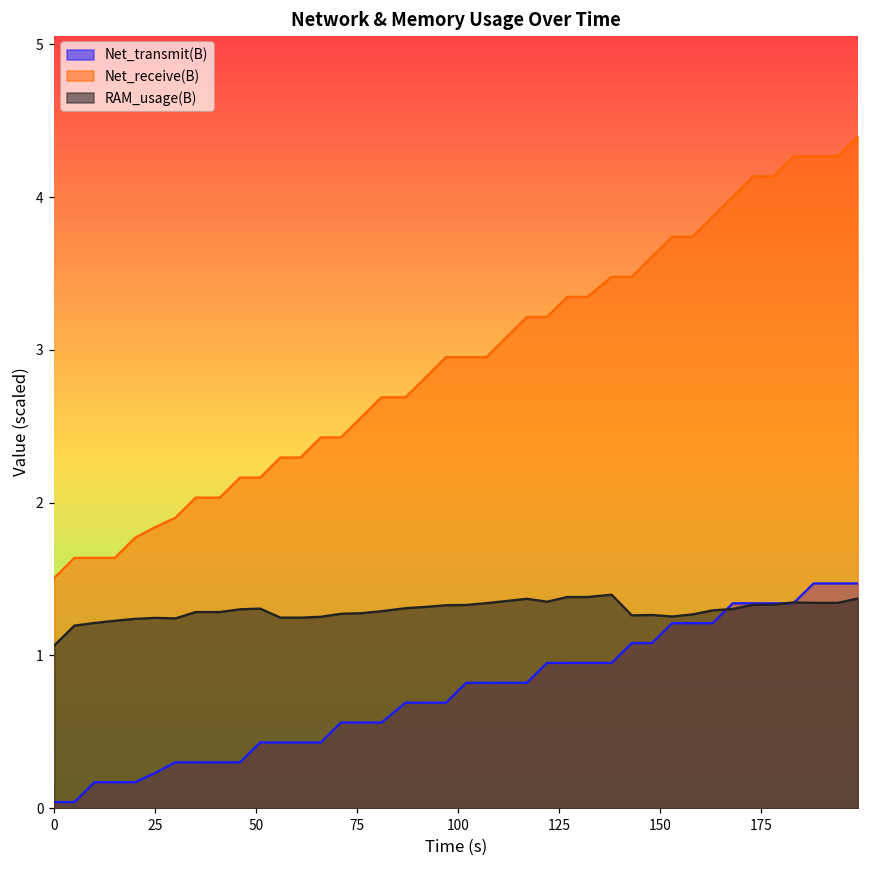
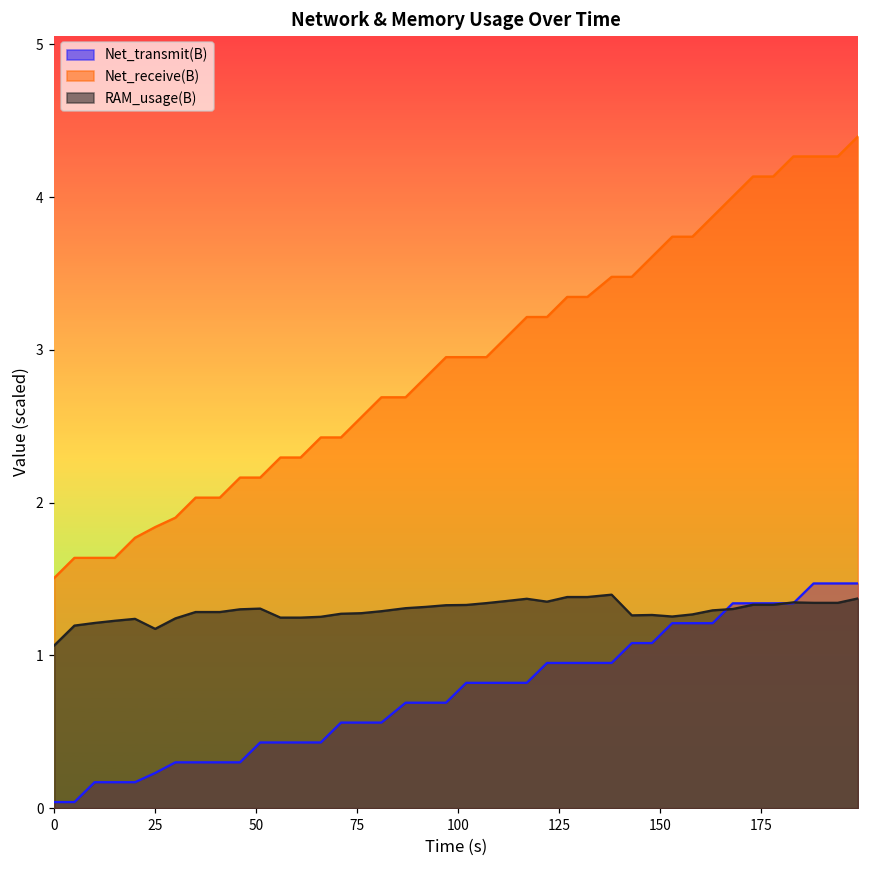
RAM_usage(B), 25: 1.25 -> 1.17
